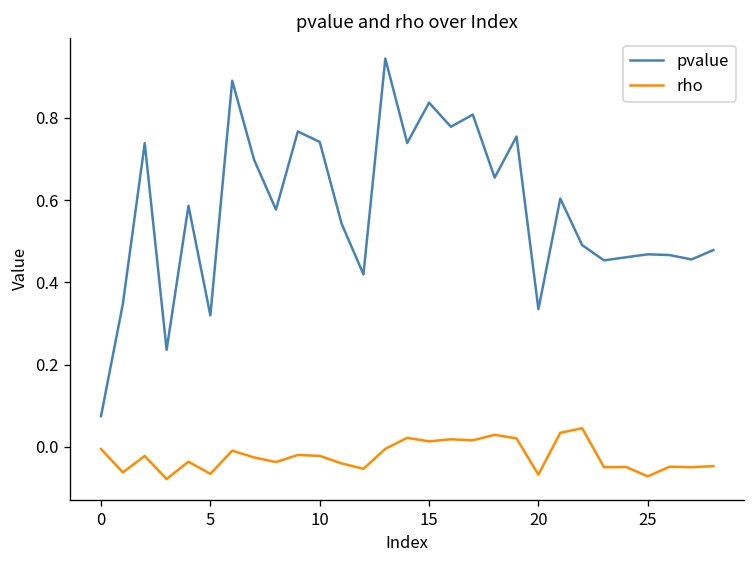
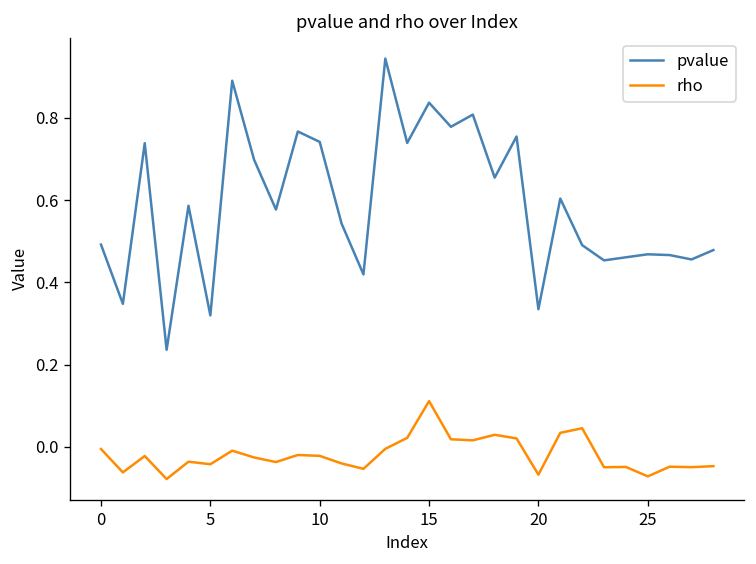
pvalue, 0: 0.07 -> 0.49
rho, 5: -0.07 -> -0.04
rho, 15: 0.01 -> 0.11
